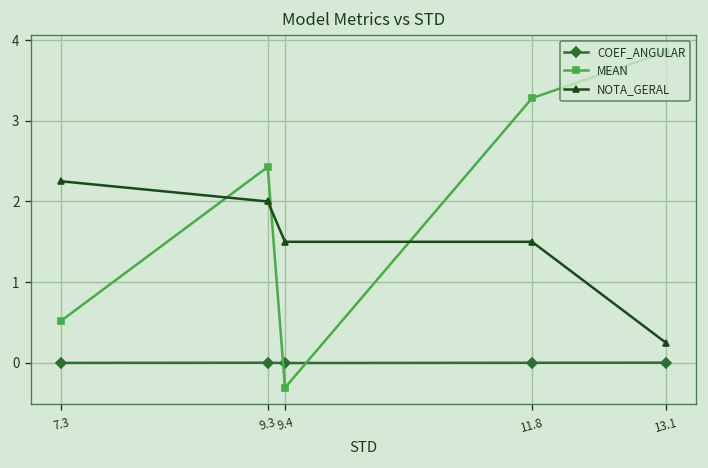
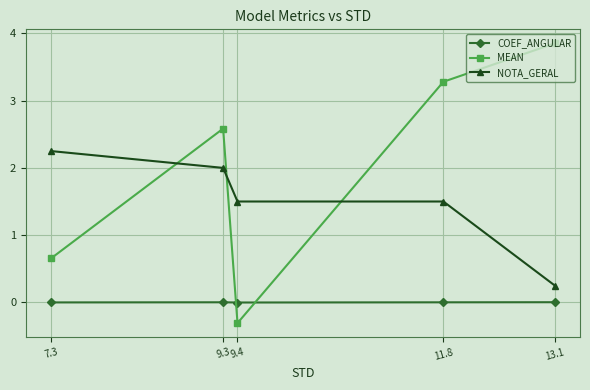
MEAN, 7.3: 0.5 -> 0.7
MEAN, 9.3: 2.4 -> 2.6
